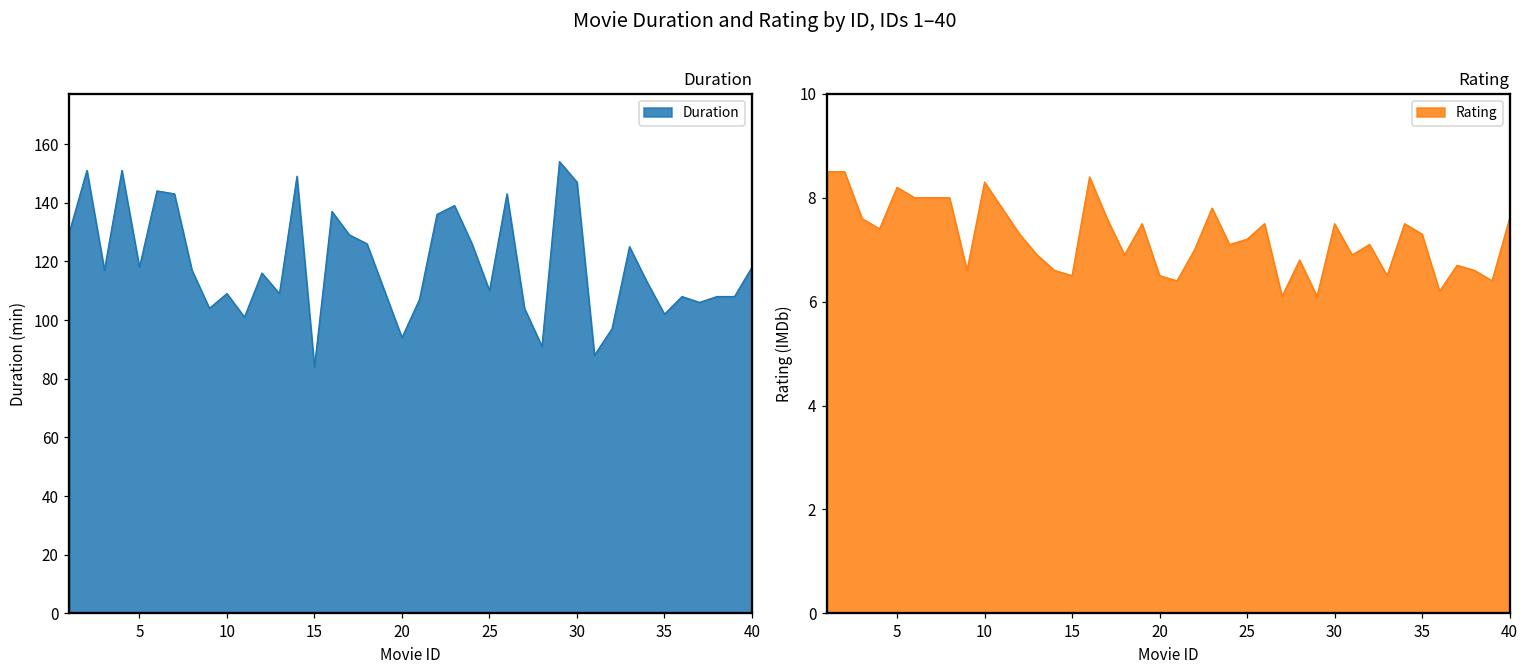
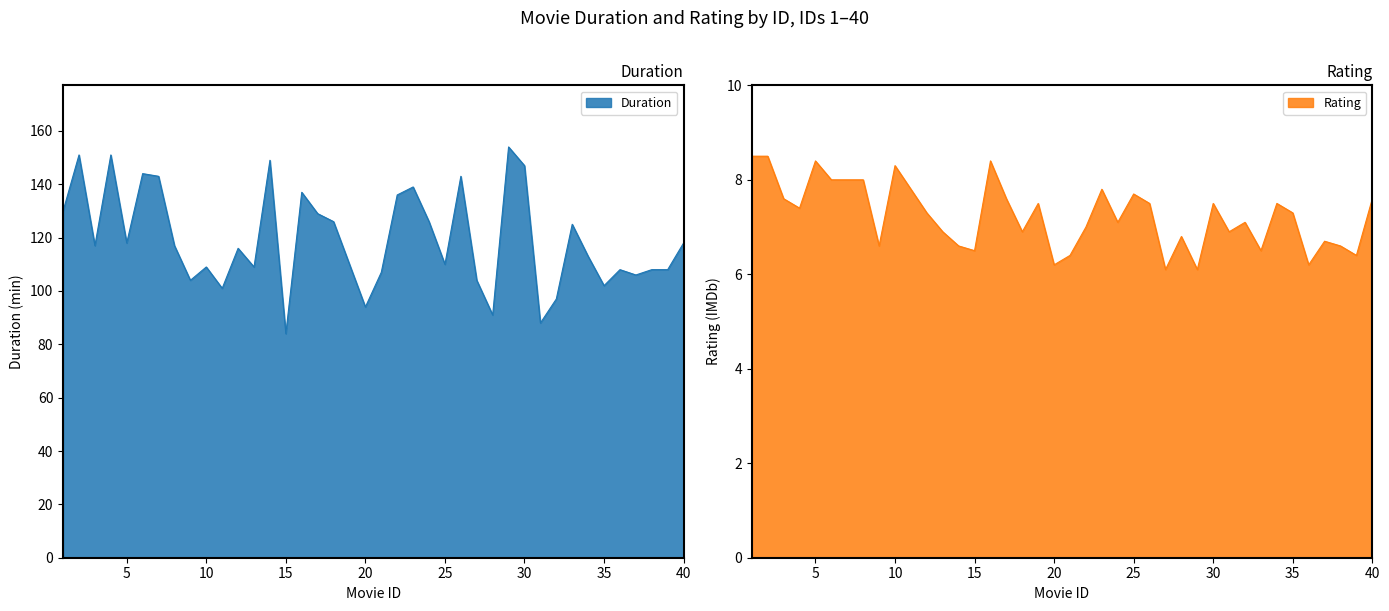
Rating, 5: 8.2 -> 8.4
Rating, 20: 6.5 -> 6.2
Rating, 25: 7.2 -> 7.7
